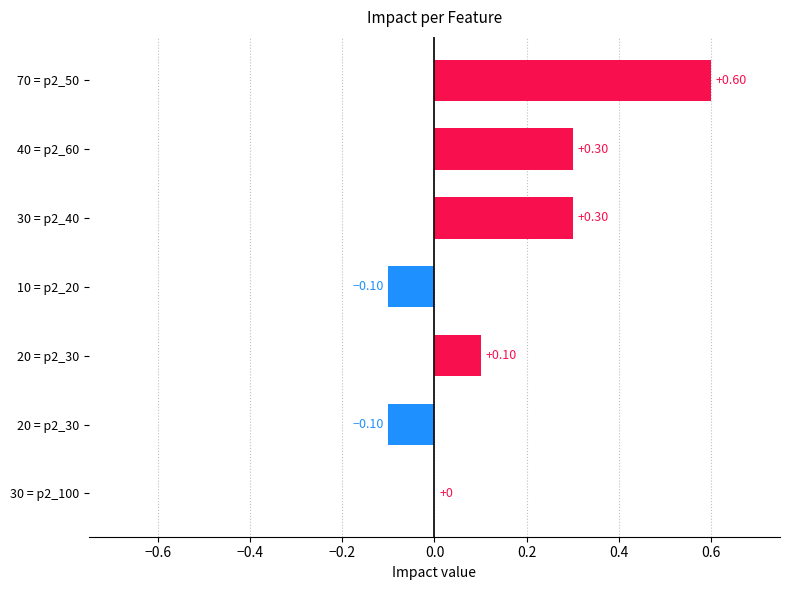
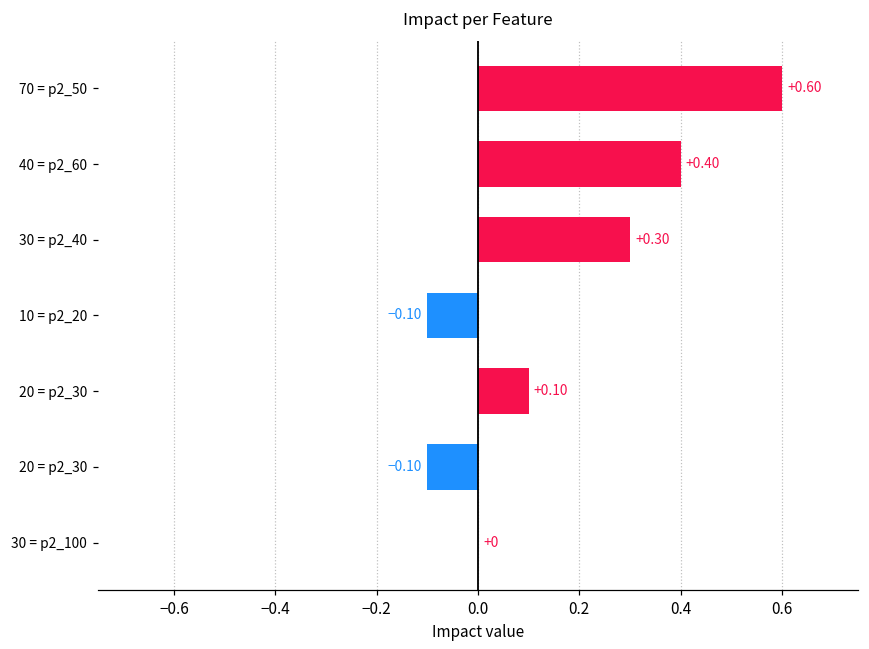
40 = p2_60: +0.30 -> +0.40
